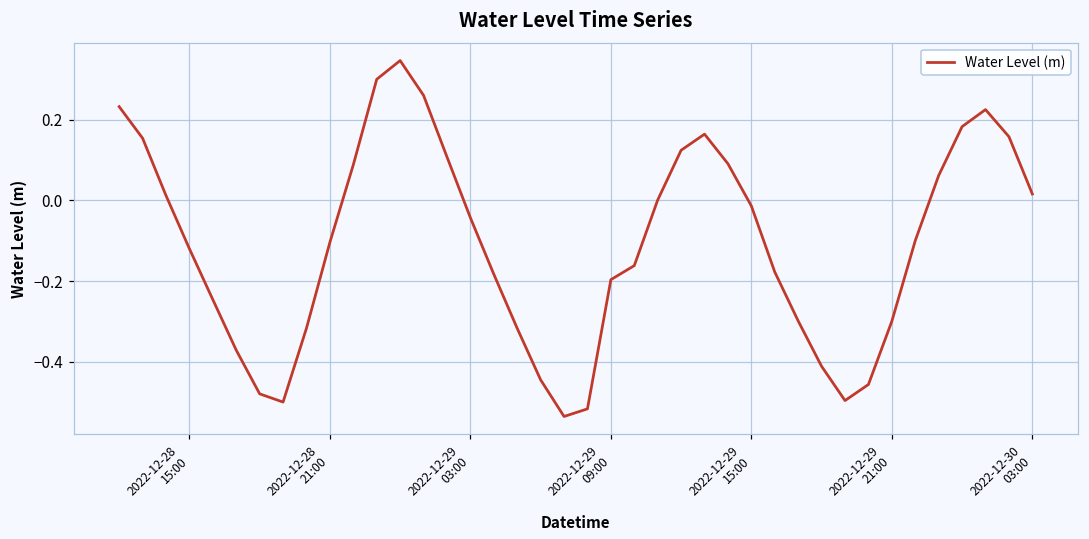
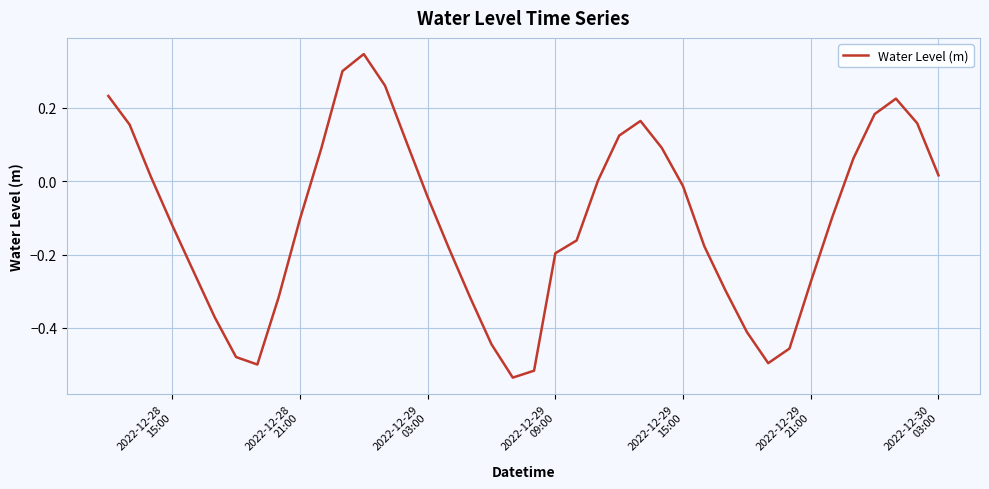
2022-12-29 21:00: -0.30 -> -0.27
